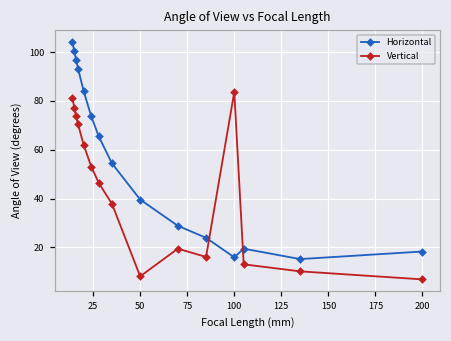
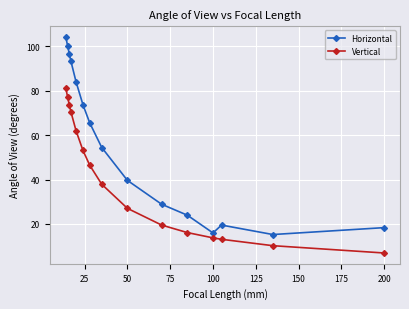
Vertical, 50: 8 -> 27
Vertical, 100: 84 -> 14
